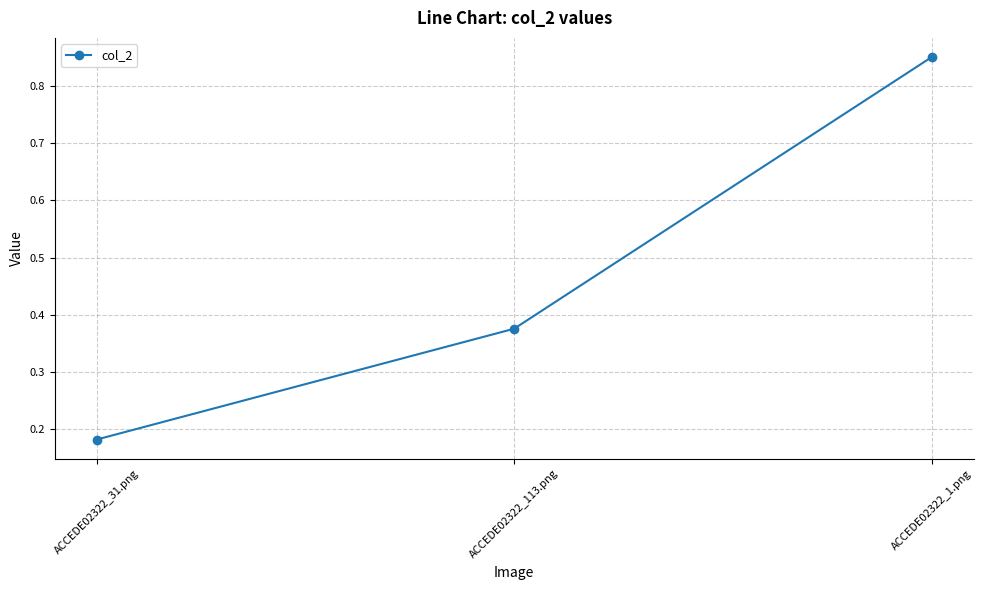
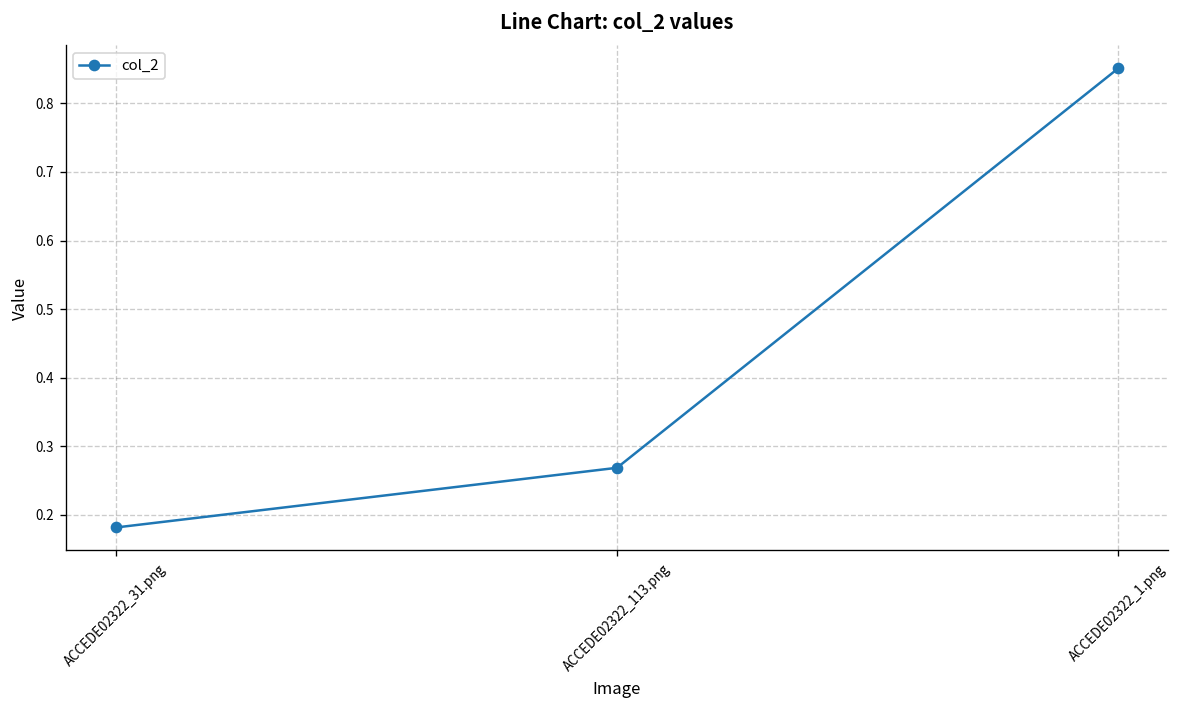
ACCEDE02322_113.png: 0.38 -> 0.27
